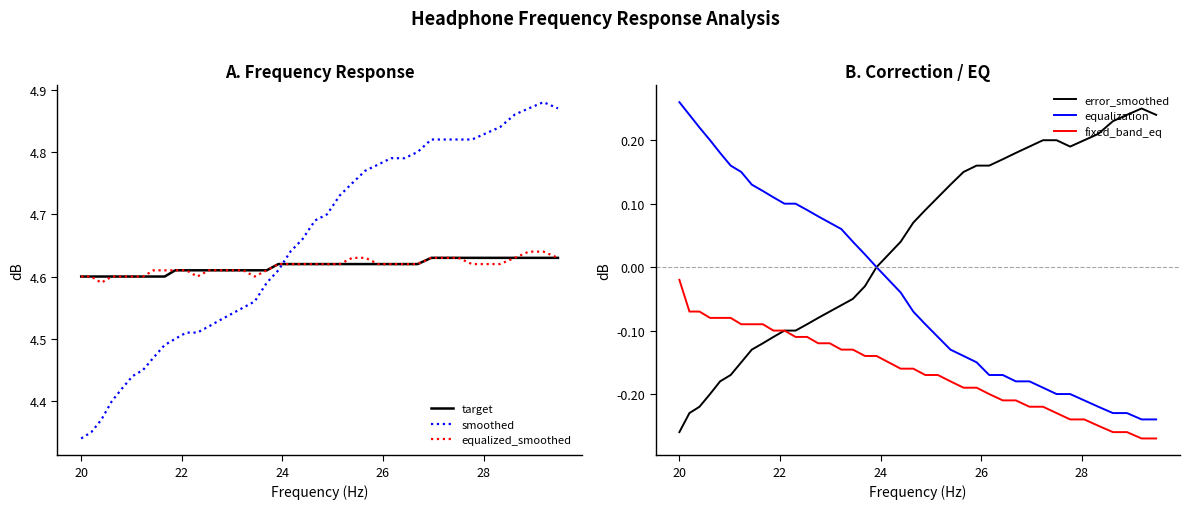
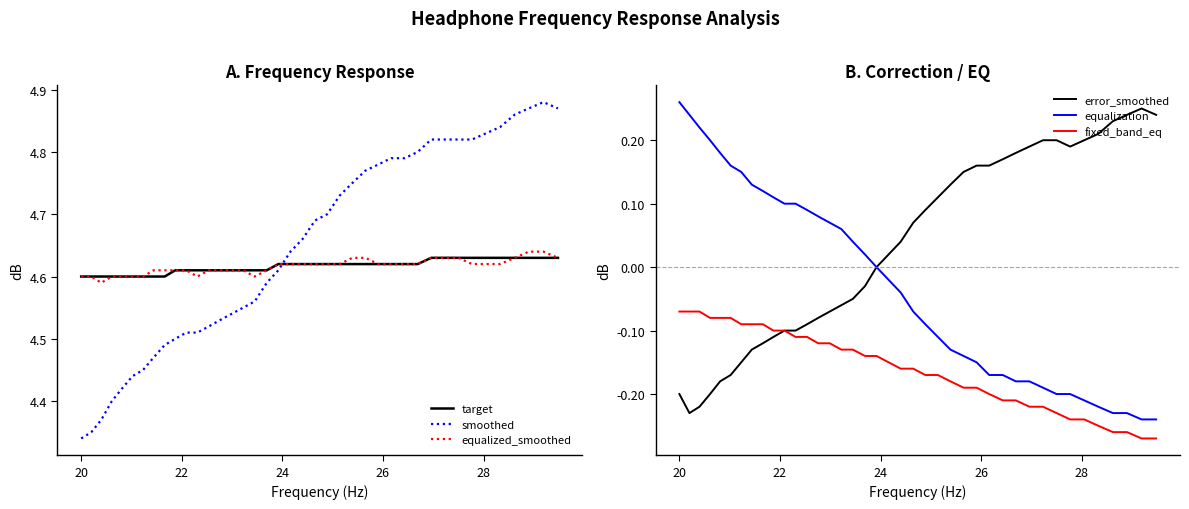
B. Correction / EQ, error_smoothed, 20: -0.26 -> -0.20
B. Correction / EQ, fixed_band_eq, 20: -0.02 -> -0.07
